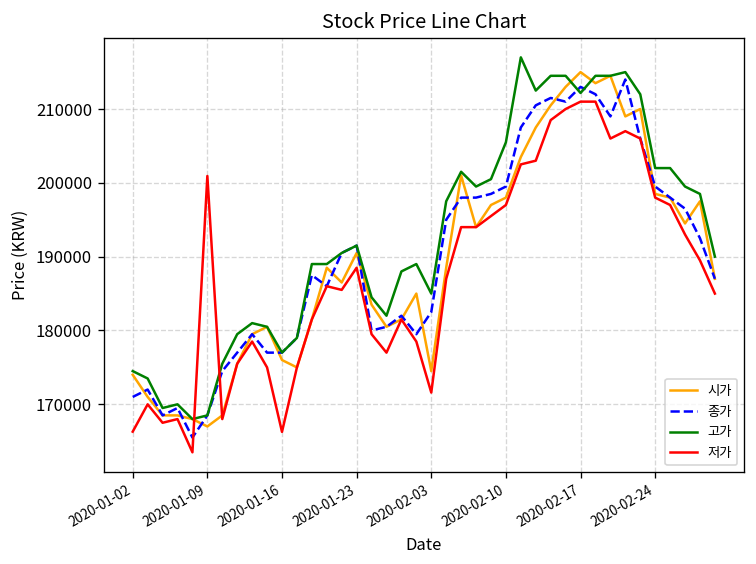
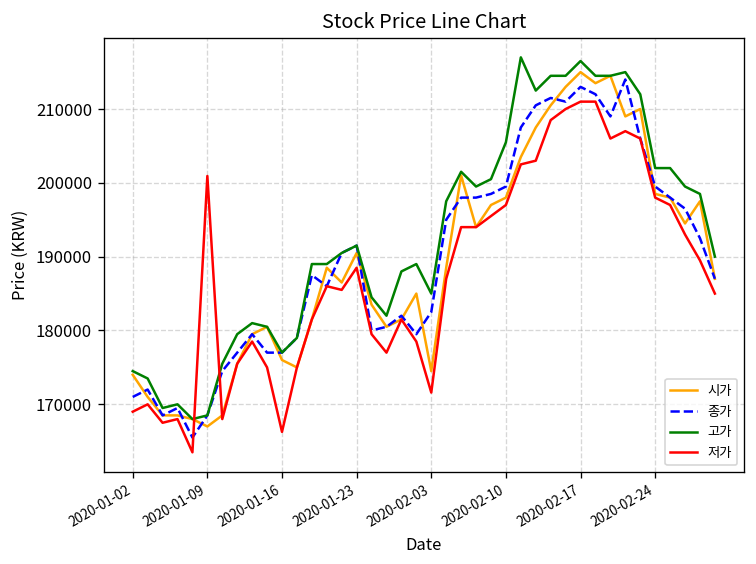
저가, 2020-01-02: 166000 -> 169000
고가, 2020-02-17: 212000 -> 217000
